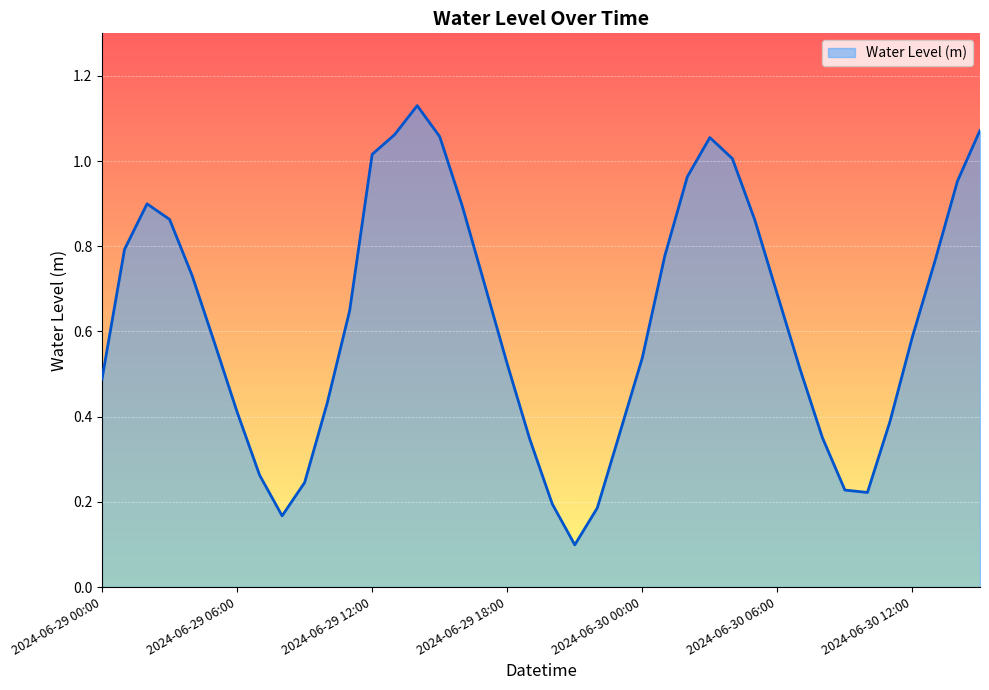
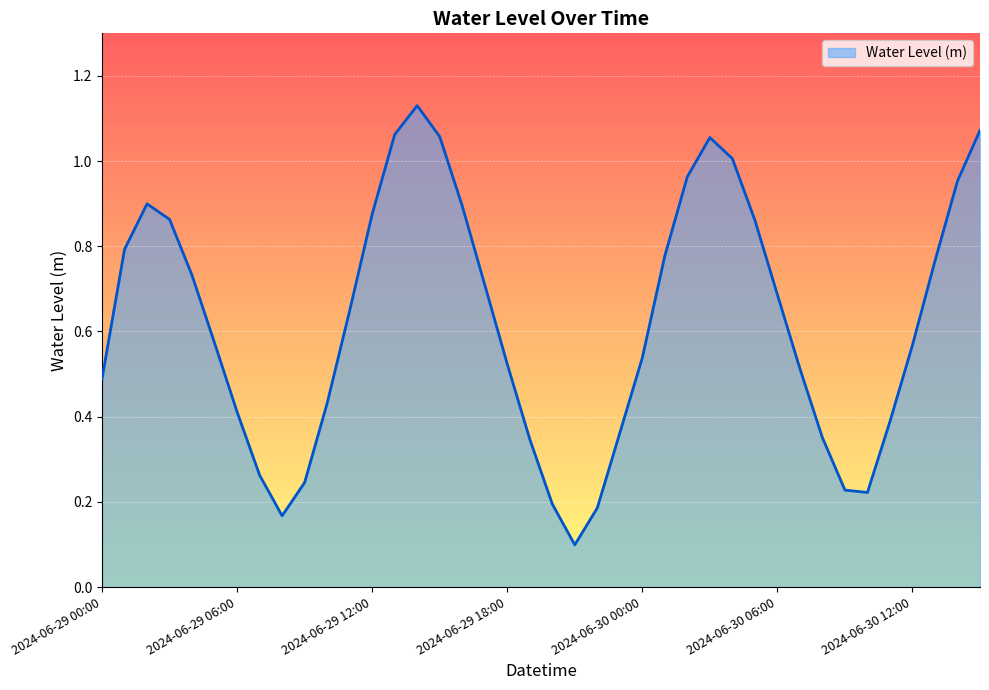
2024-06-29 12:00: 1.02 -> 0.88
2024-06-30 12:00: 0.59 -> 0.57
